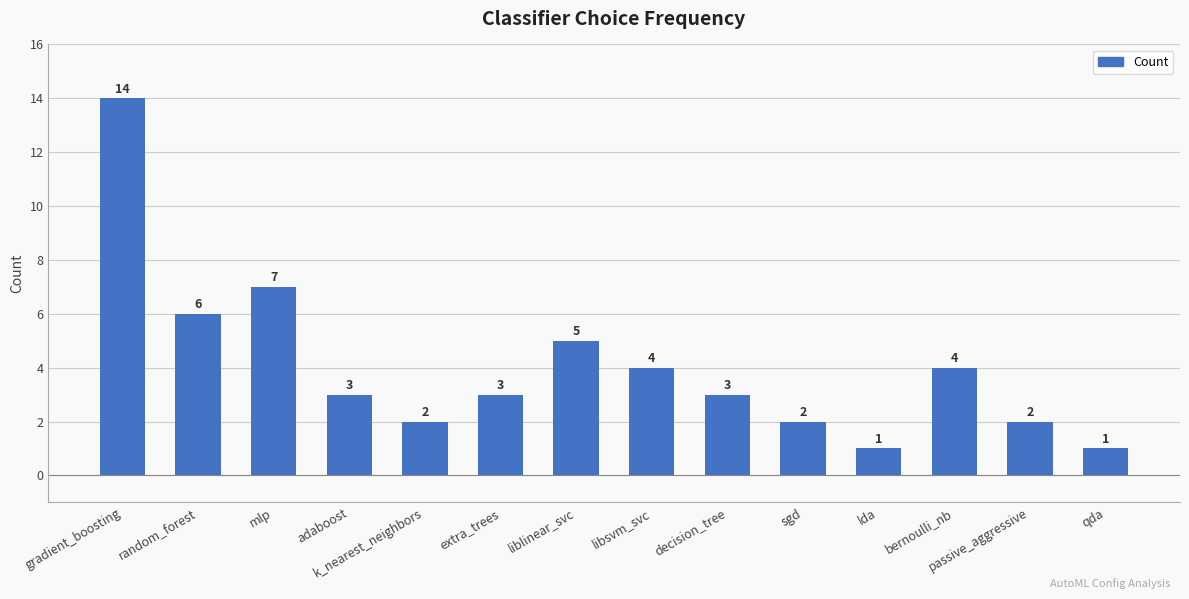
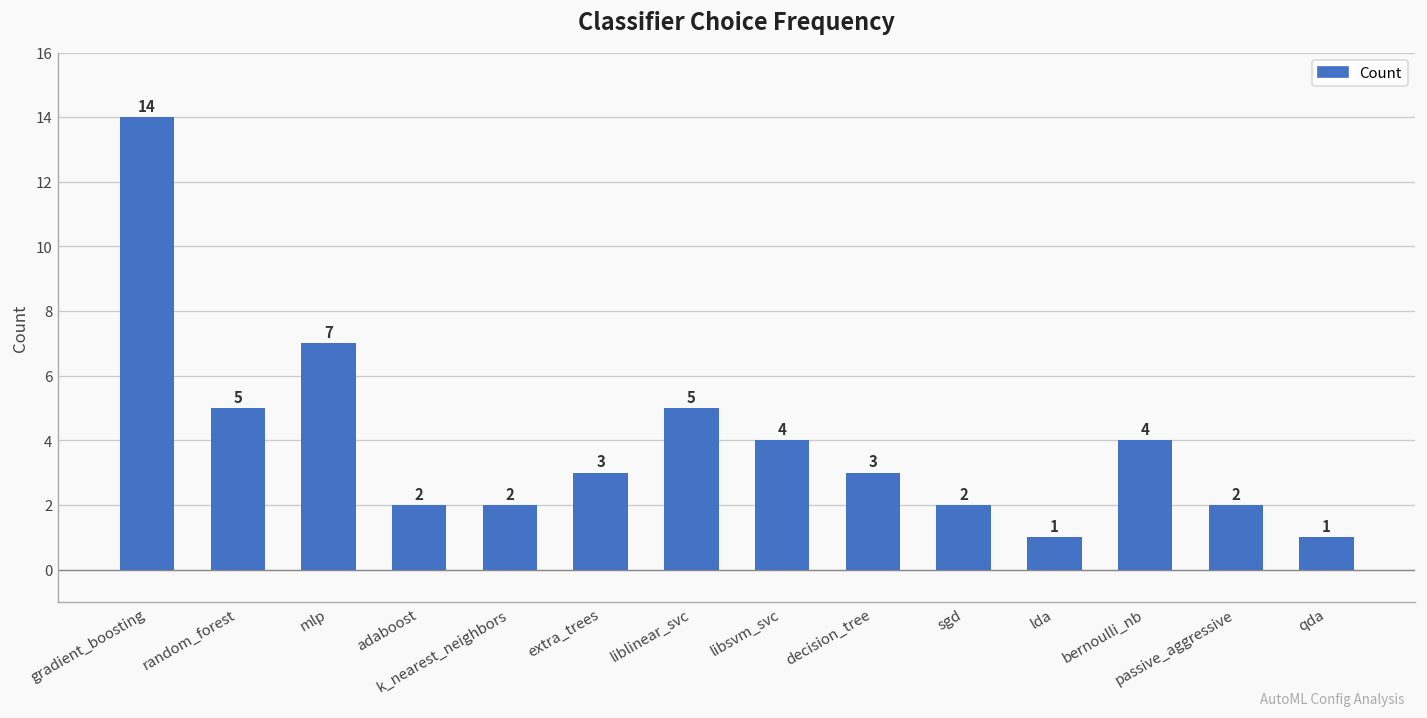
random_forest: 6 -> 5
adaboost: 3 -> 2
